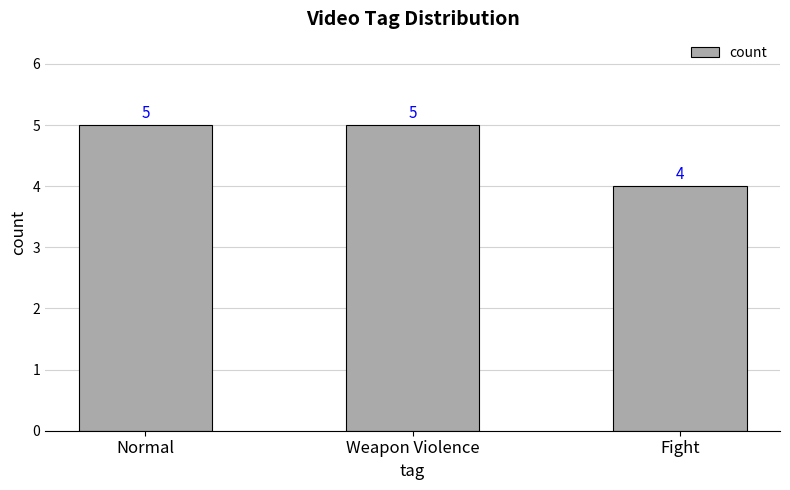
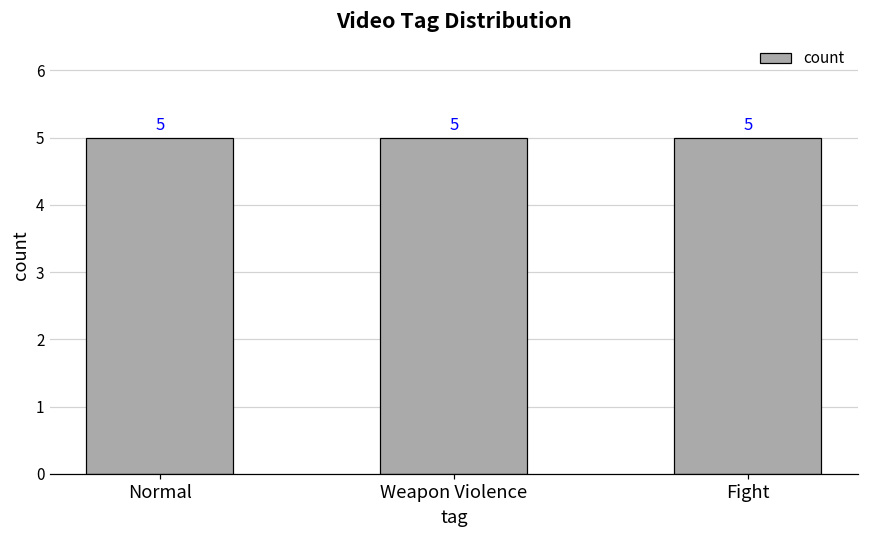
Fight: 4 -> 5
